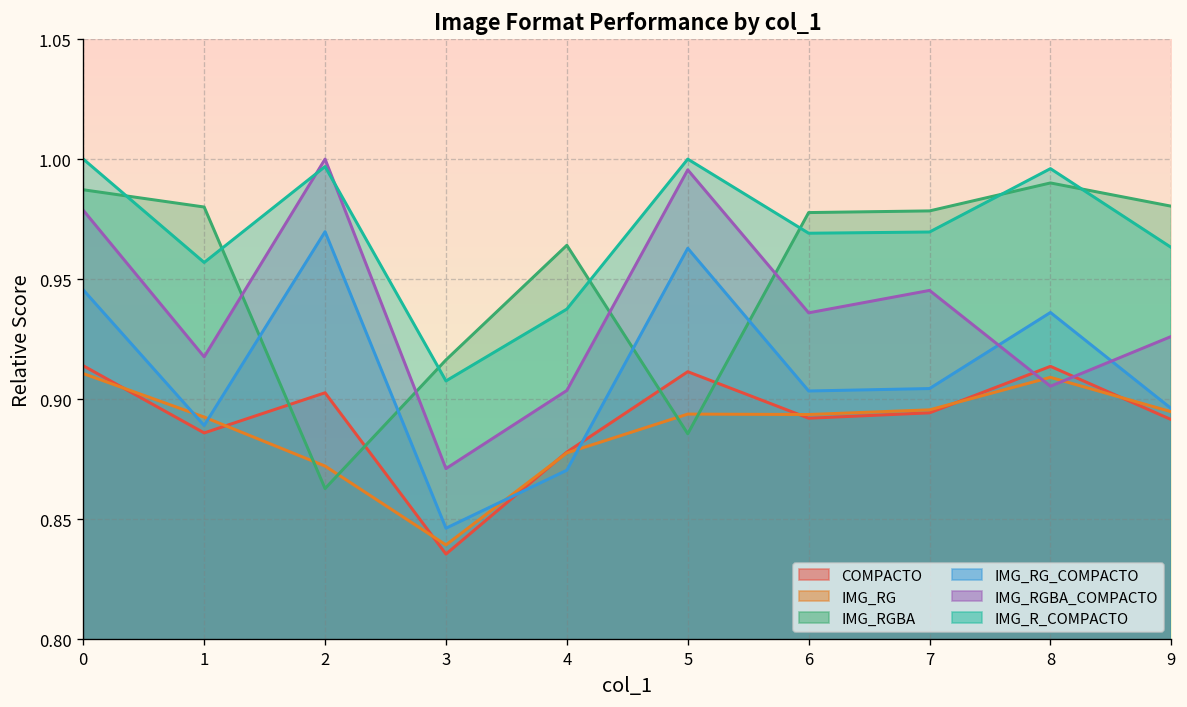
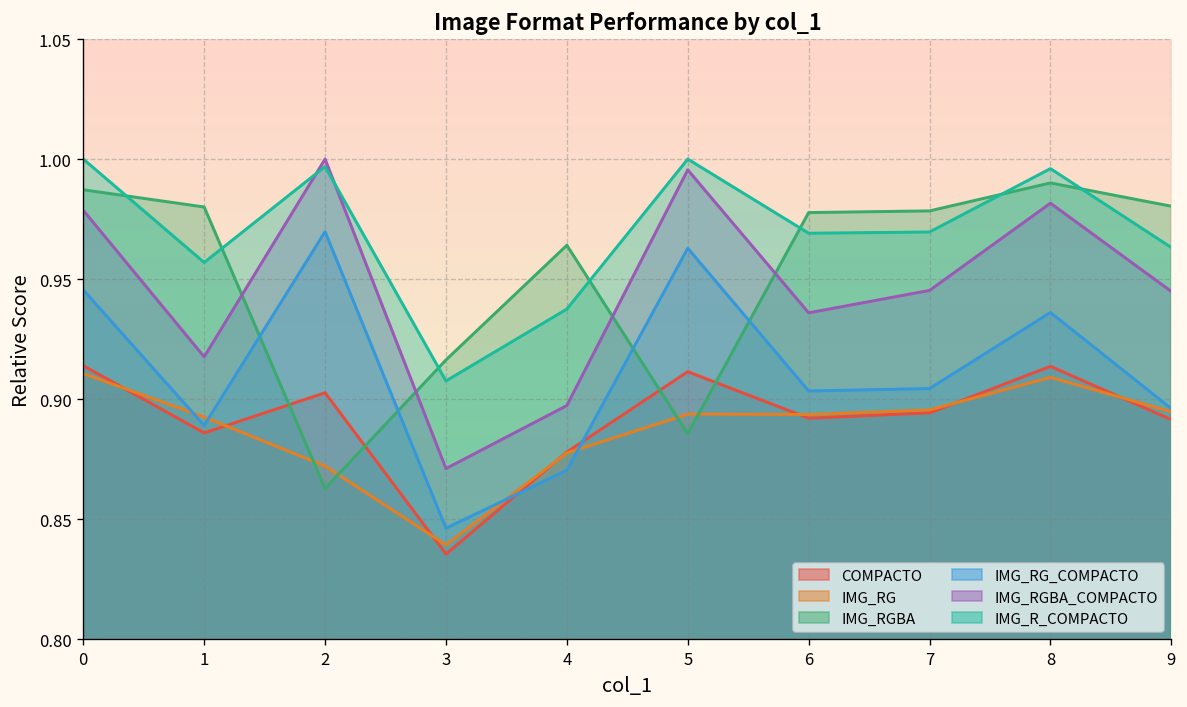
IMG_RGBA_COMPACTO, 4: 0.904 -> 0.897
IMG_RGBA_COMPACTO, 8: 0.905 -> 0.982
IMG_RGBA_COMPACTO, 9: 0.926 -> 0.945
